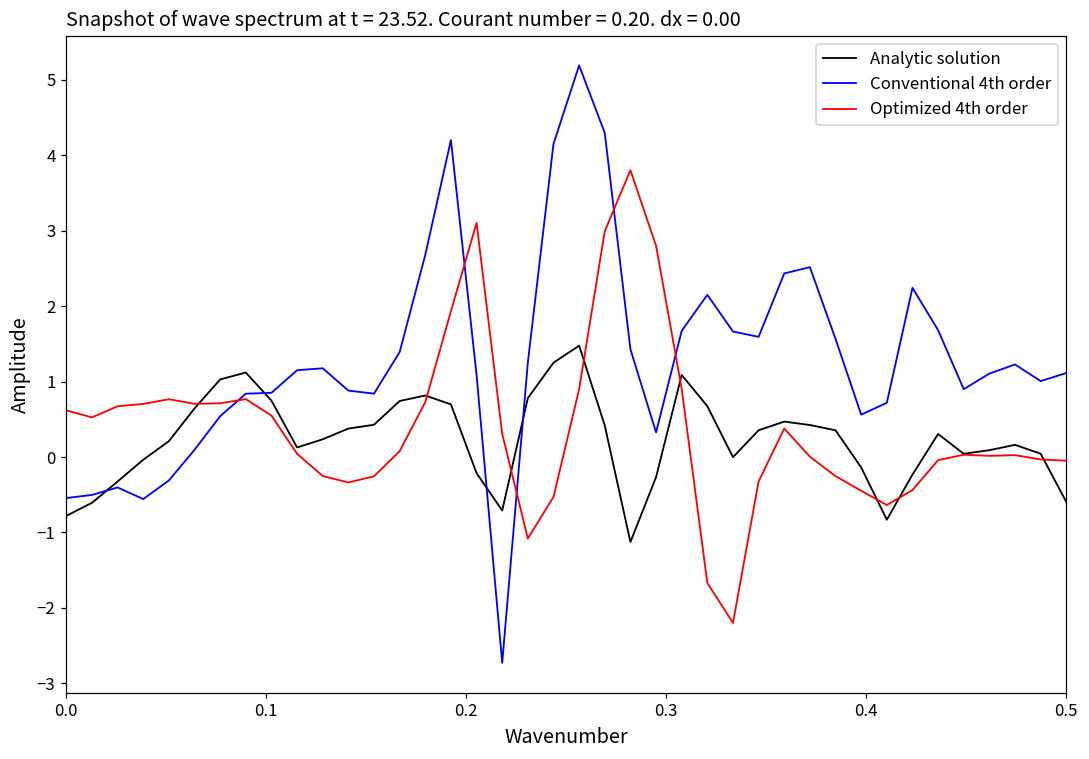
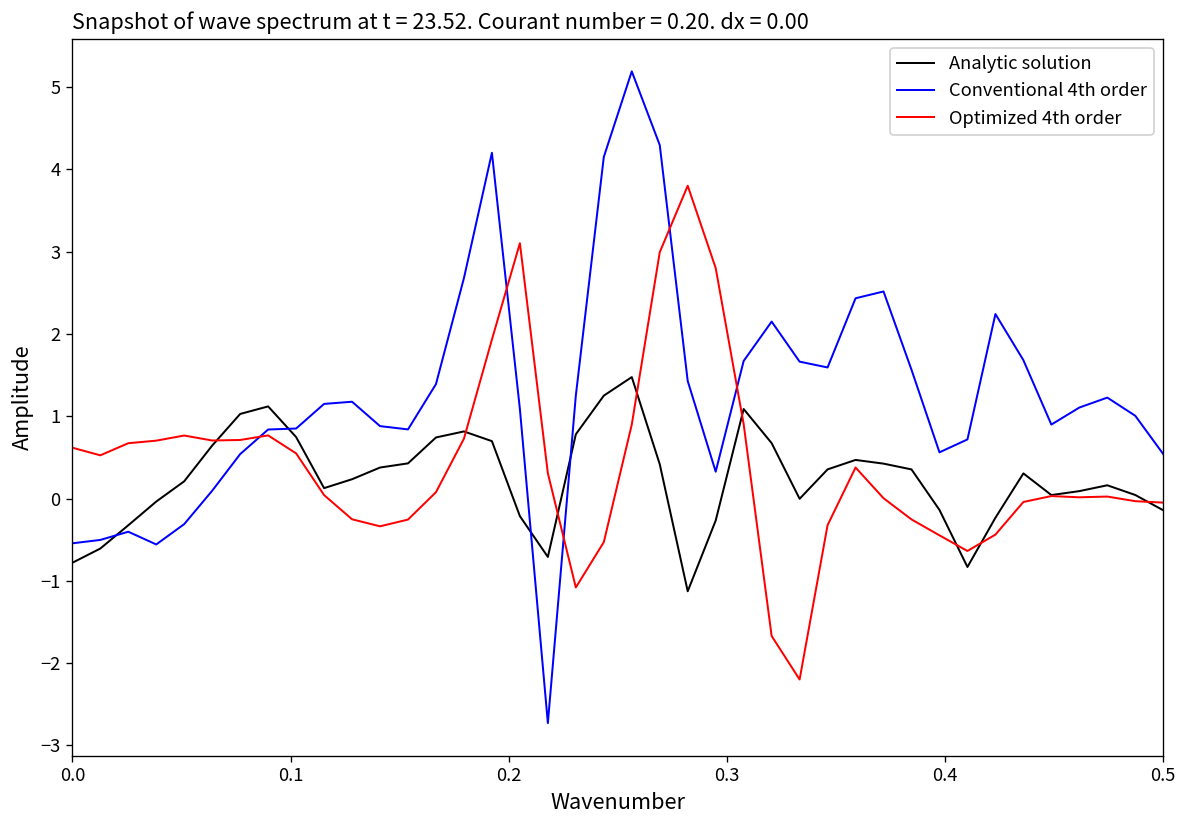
Analytic solution, 0.5: -0.6 -> -0.1
Conventional 4th order, 0.5: 1.1 -> 0.5
